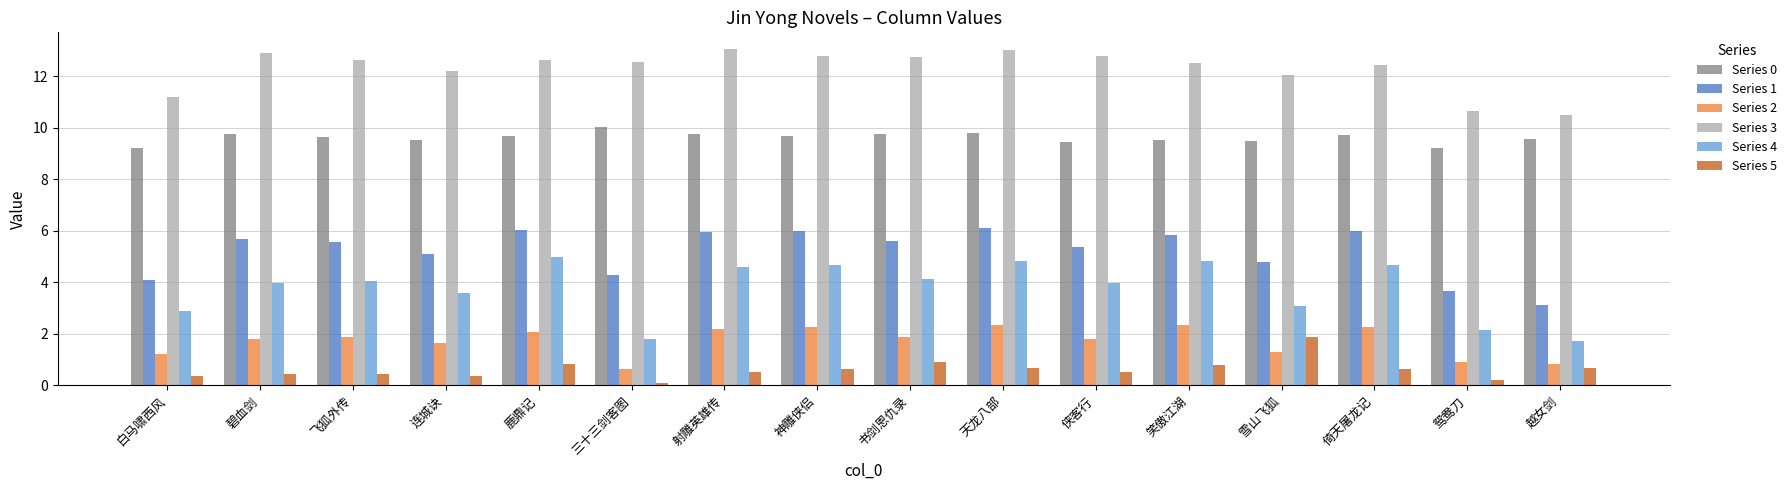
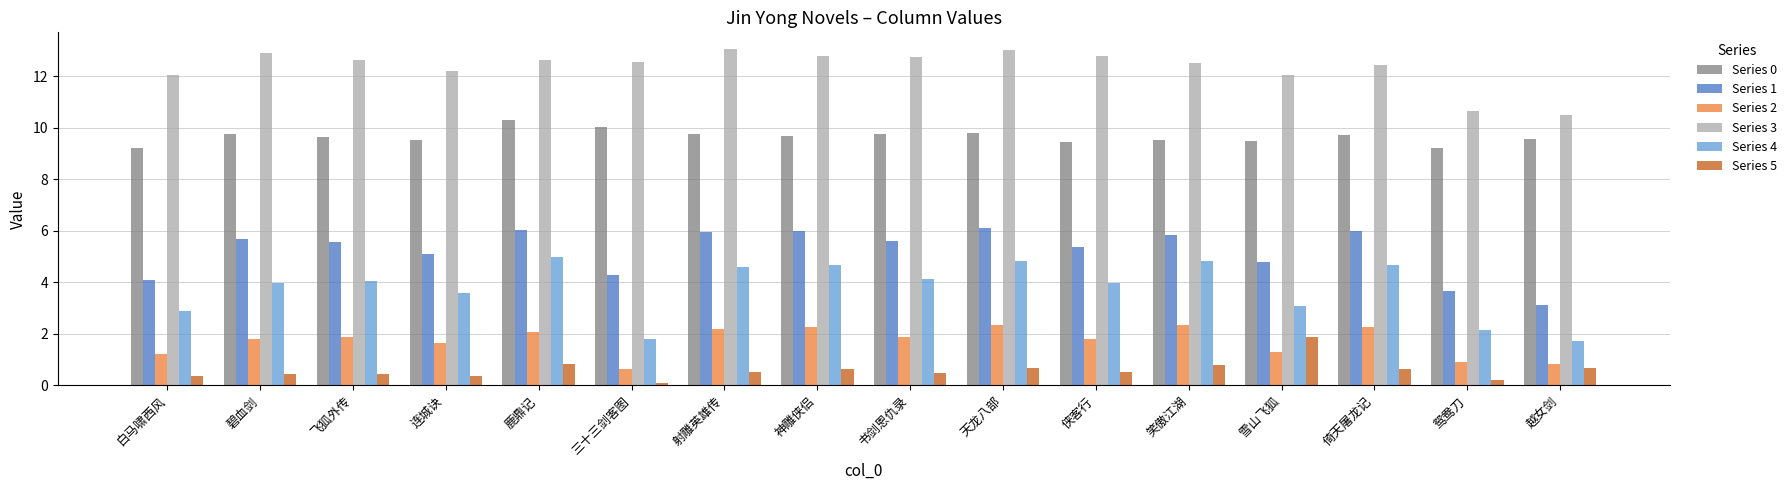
Series 3, 白马啸西风: 11.2 -> 12.0
Series 0, 鹿鼎记: 9.7 -> 10.3
Series 5, 书剑恩仇录: 0.9 -> 0.5
